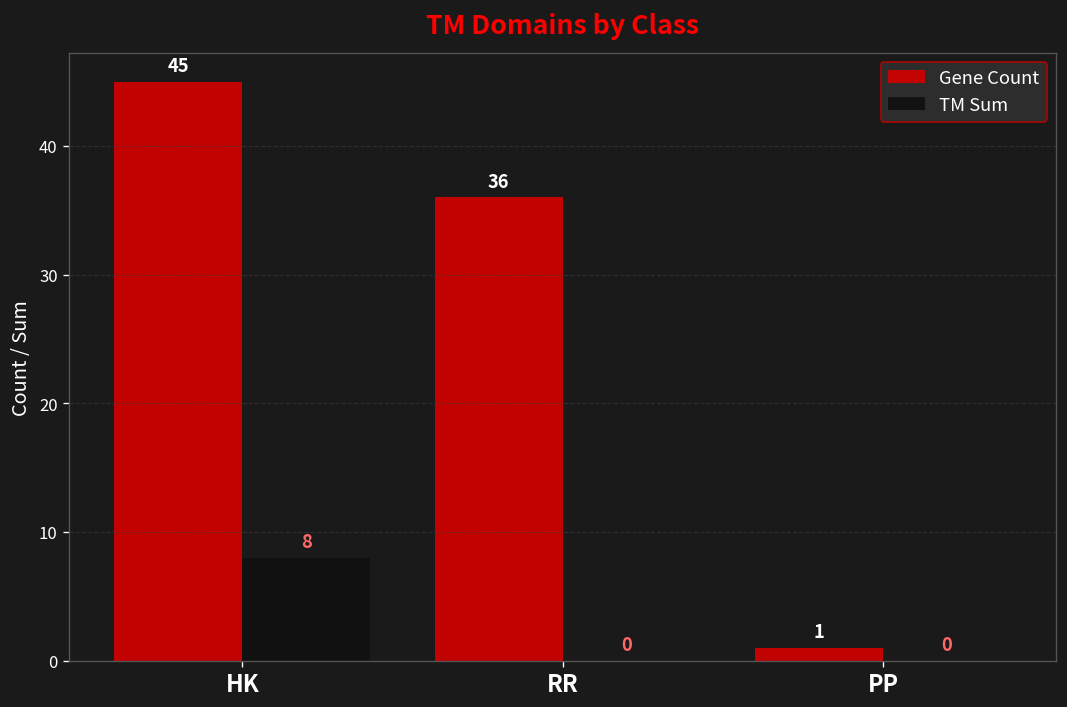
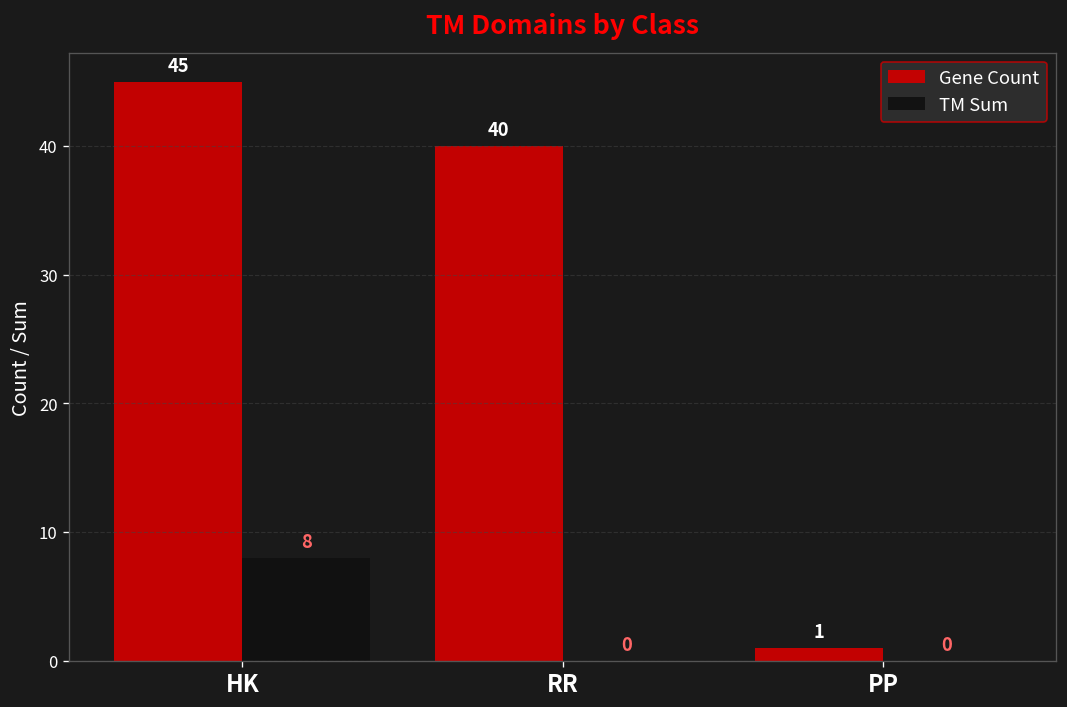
Gene Count, RR: 36 -> 40
